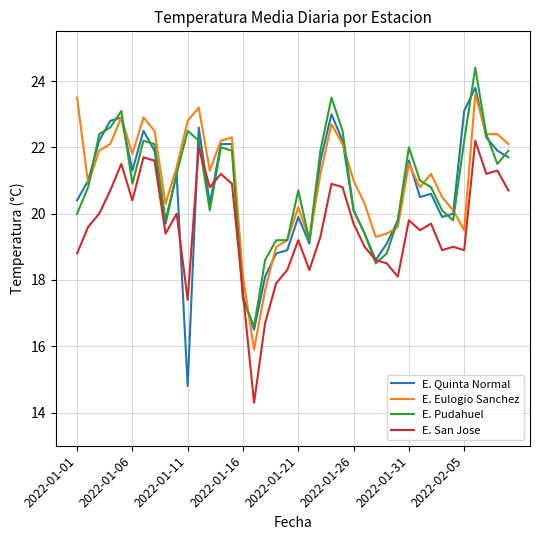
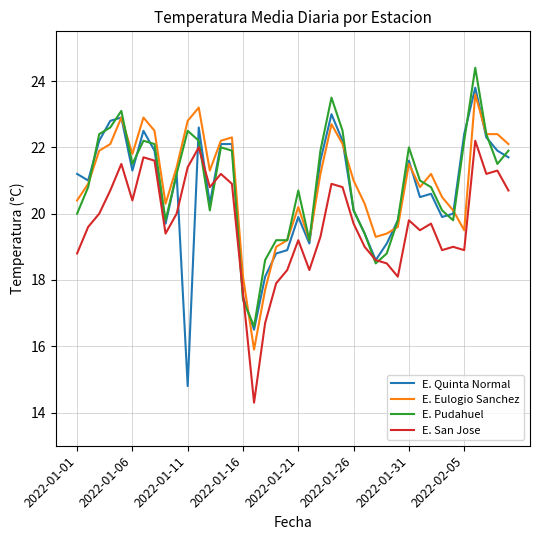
E. Quinta Normal, 2022-01-01: 20.4 -> 21.2
E. Eulogio Sanchez, 2022-01-01: 23.5 -> 20.4
E. Pudahuel, 2022-01-06: 20.9 -> 21.5
E. San Jose, 2022-01-11: 17.4 -> 21.4
E. Quinta Normal, 2022-02-05: 23.1 -> 22.4
